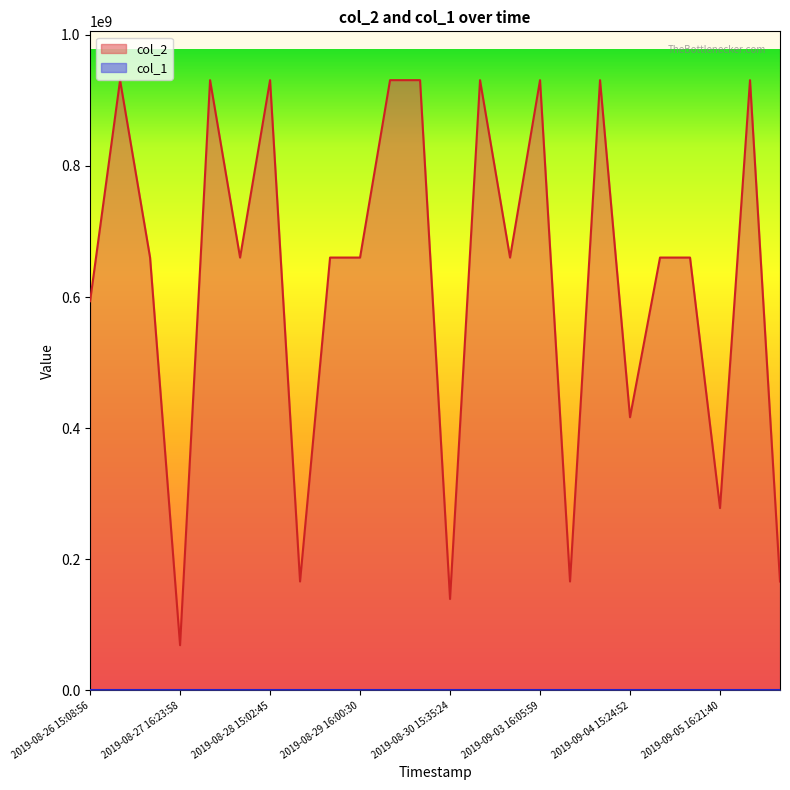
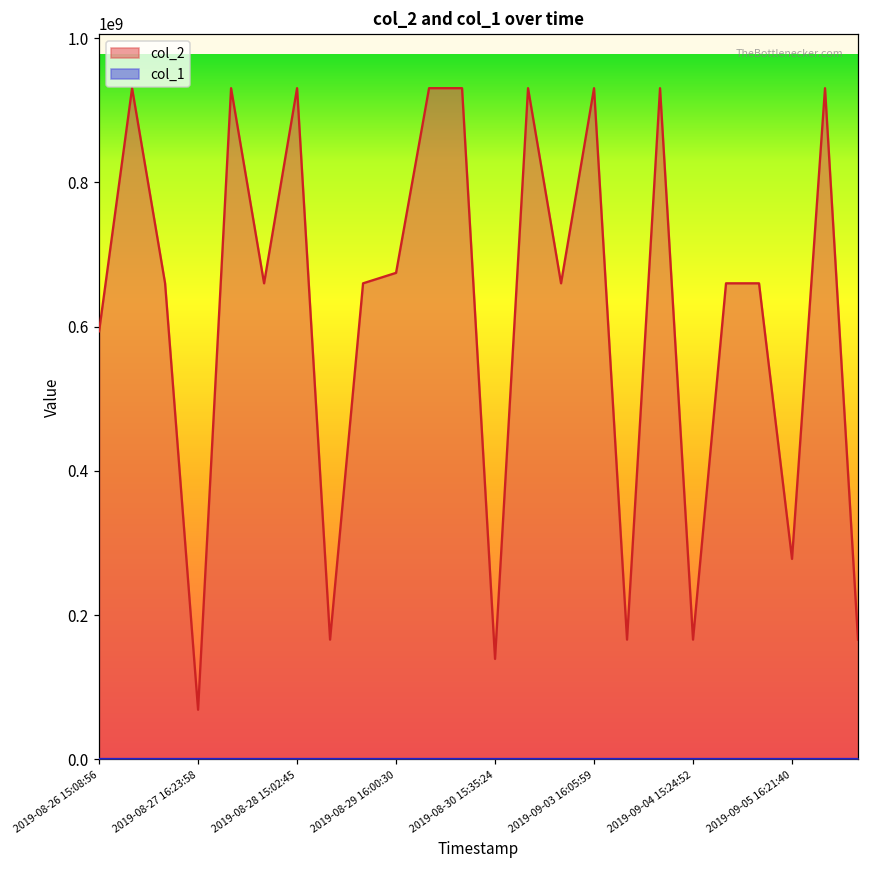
col_2, 2019-08-29 16:00:30: 660000000 -> 670000000
col_2, 2019-09-04 15:24:52: 420000000 -> 170000000
